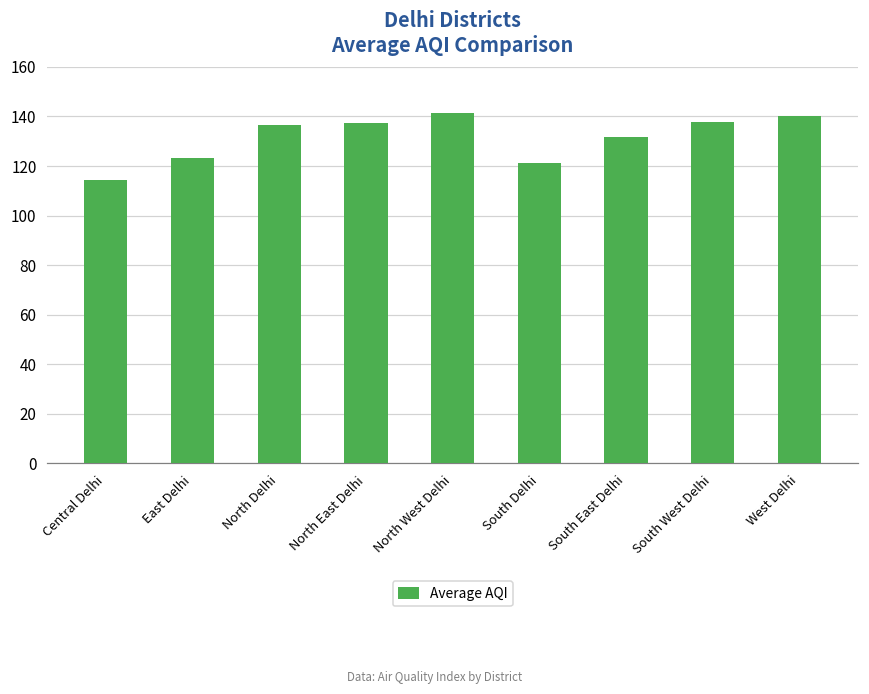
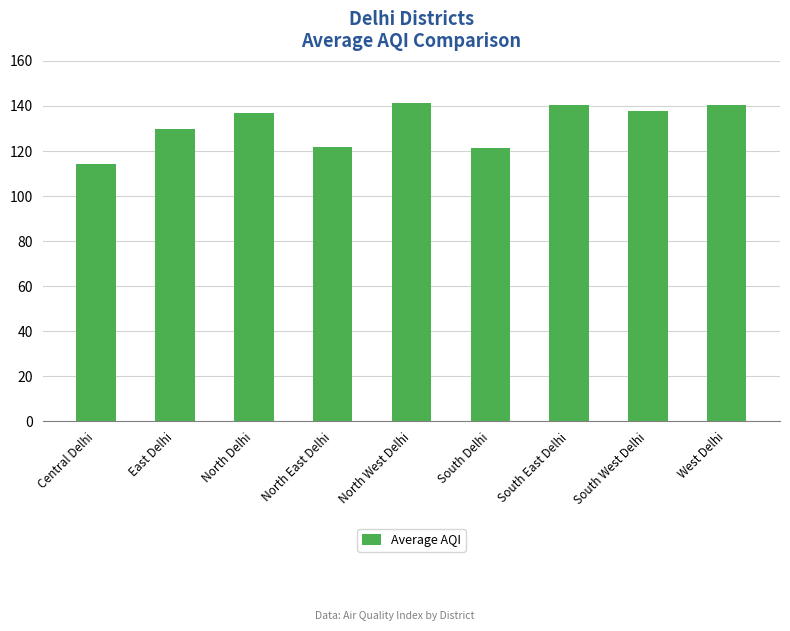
East Delhi: 123 -> 130
North East Delhi: 137 -> 122
South East Delhi: 132 -> 140
